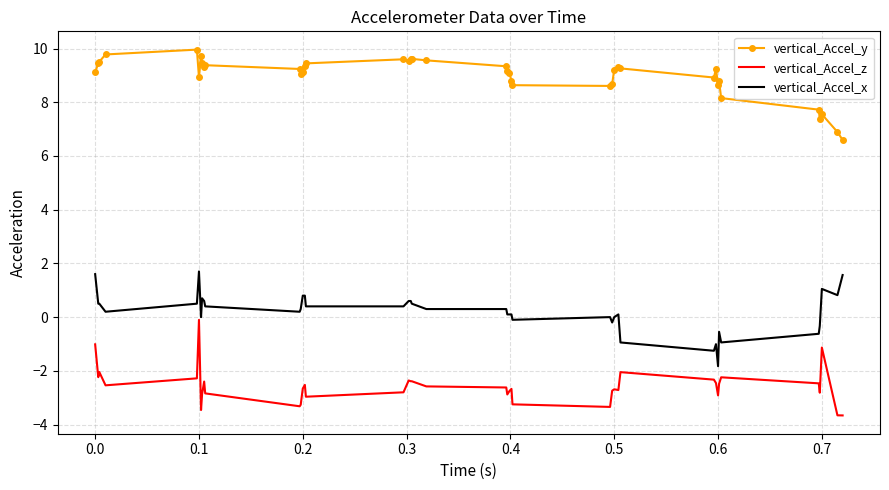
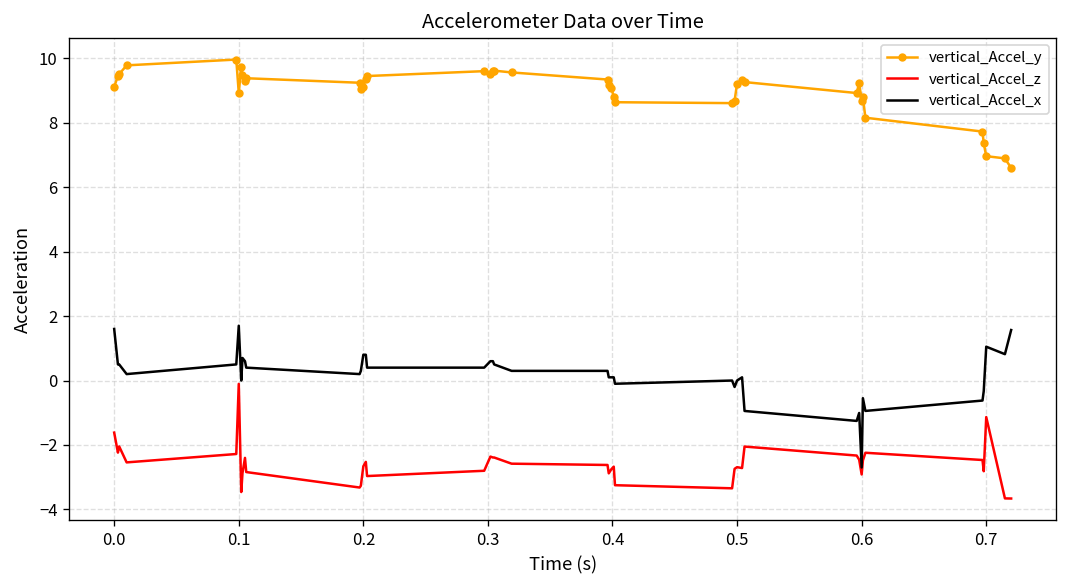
vertical_Accel_z, 0.0: -1.0 -> -1.6
vertical_Accel_x, 0.6: -1.8 -> -2.7
vertical_Accel_y, 0.7: 7.6 -> 7.0
